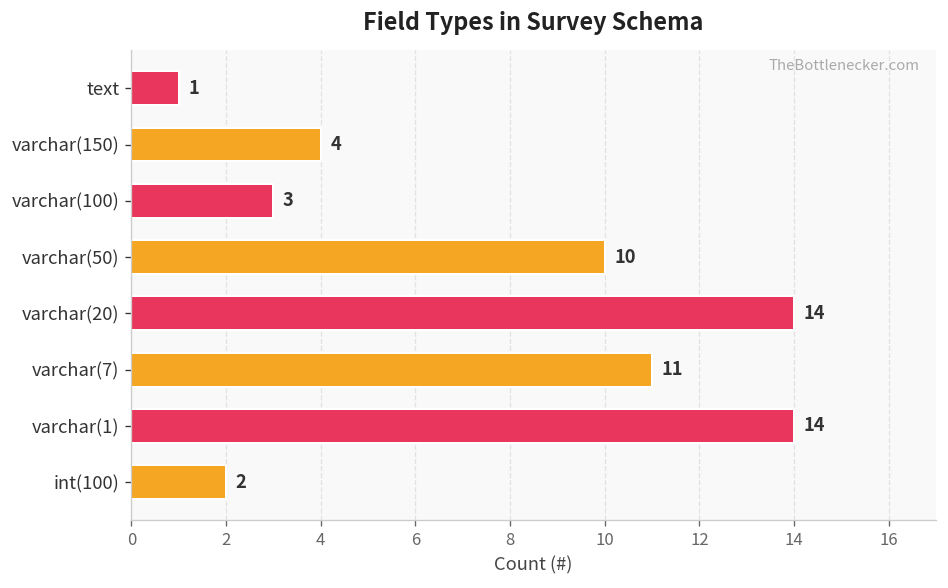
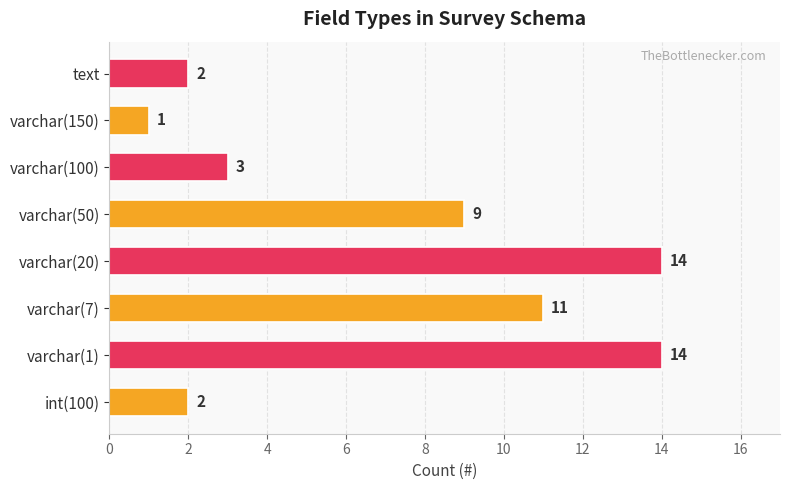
text: 1 -> 2
varchar(150): 4 -> 1
varchar(50): 10 -> 9
